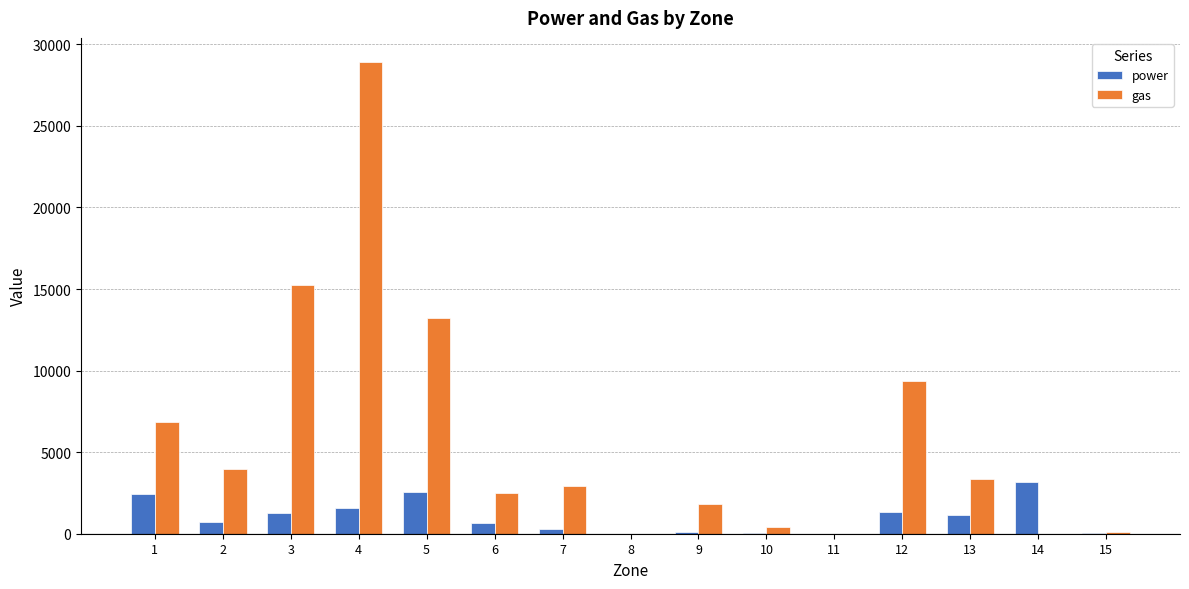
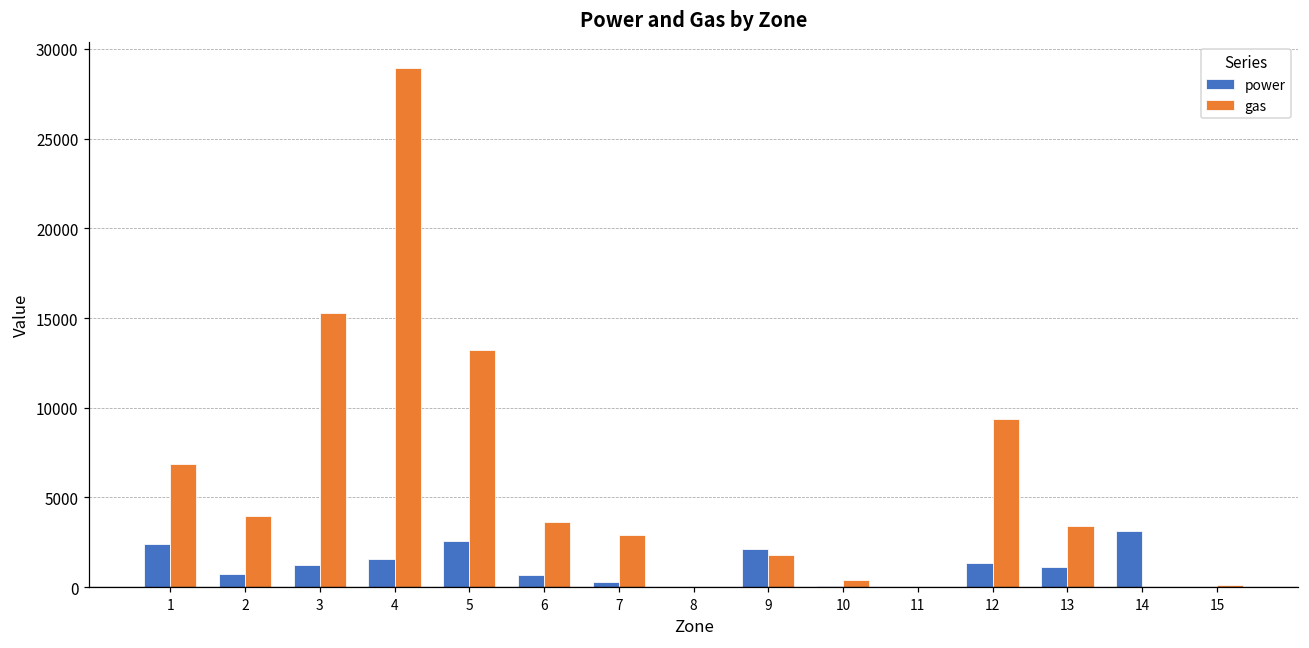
gas, 6: 2500 -> 3600
power, 9: 100 -> 2100
